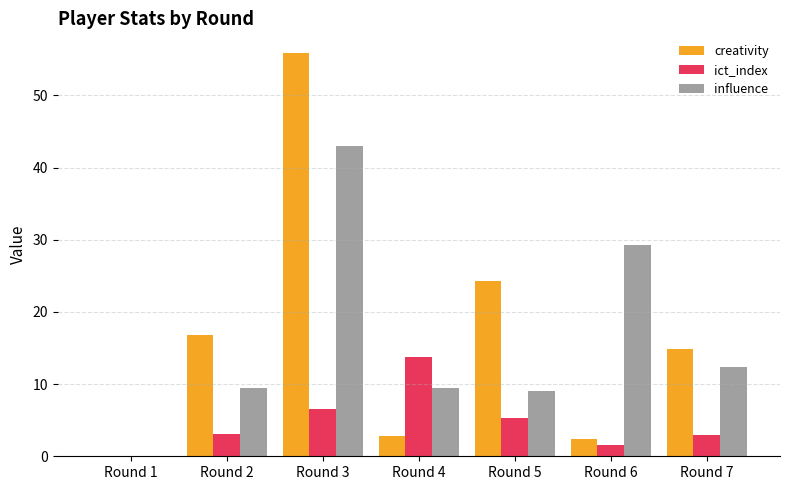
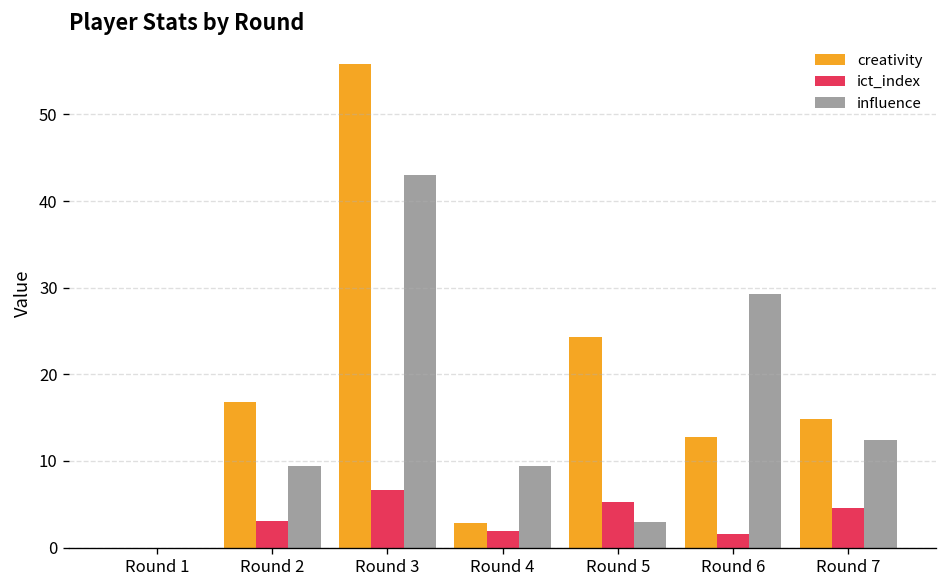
ict_index, Round 4: 14 -> 2
influence, Round 5: 9 -> 3
creativity, Round 6: 2 -> 13
ict_index, Round 7: 3 -> 5
